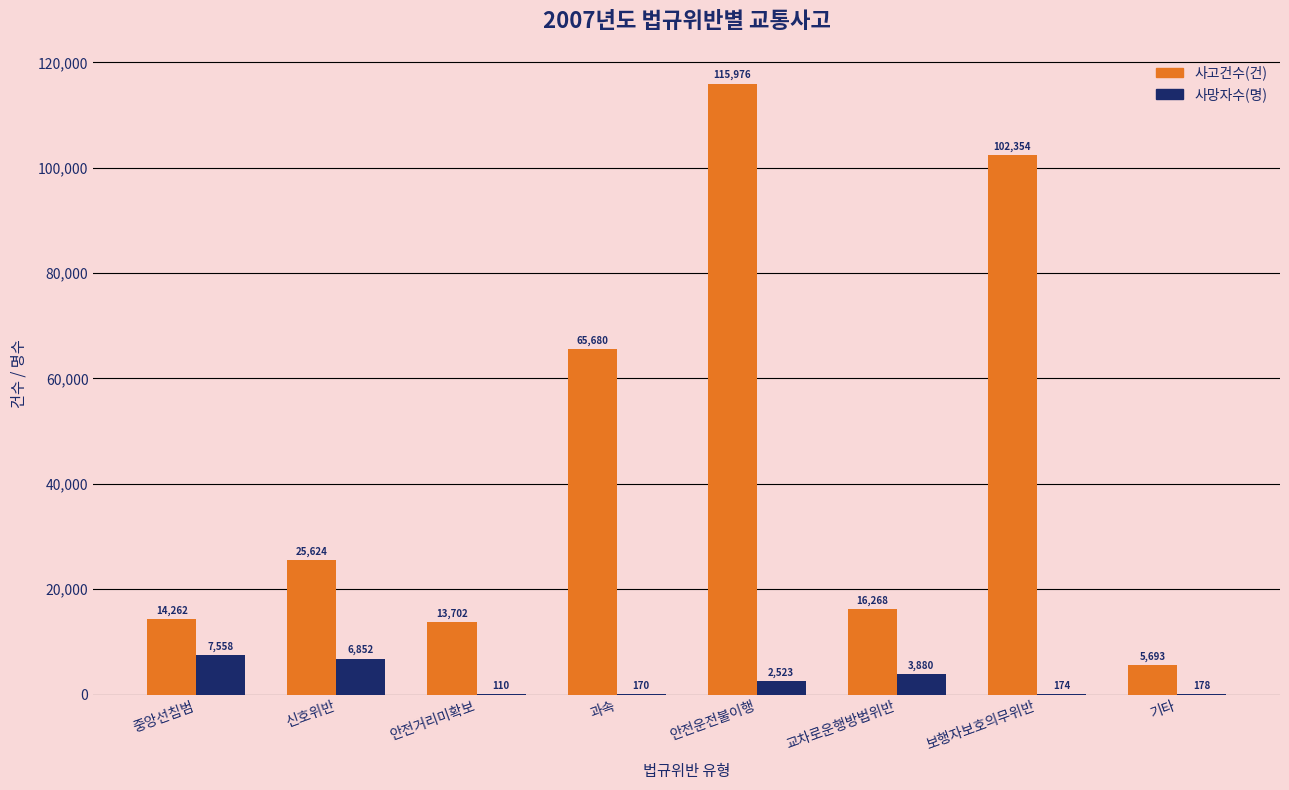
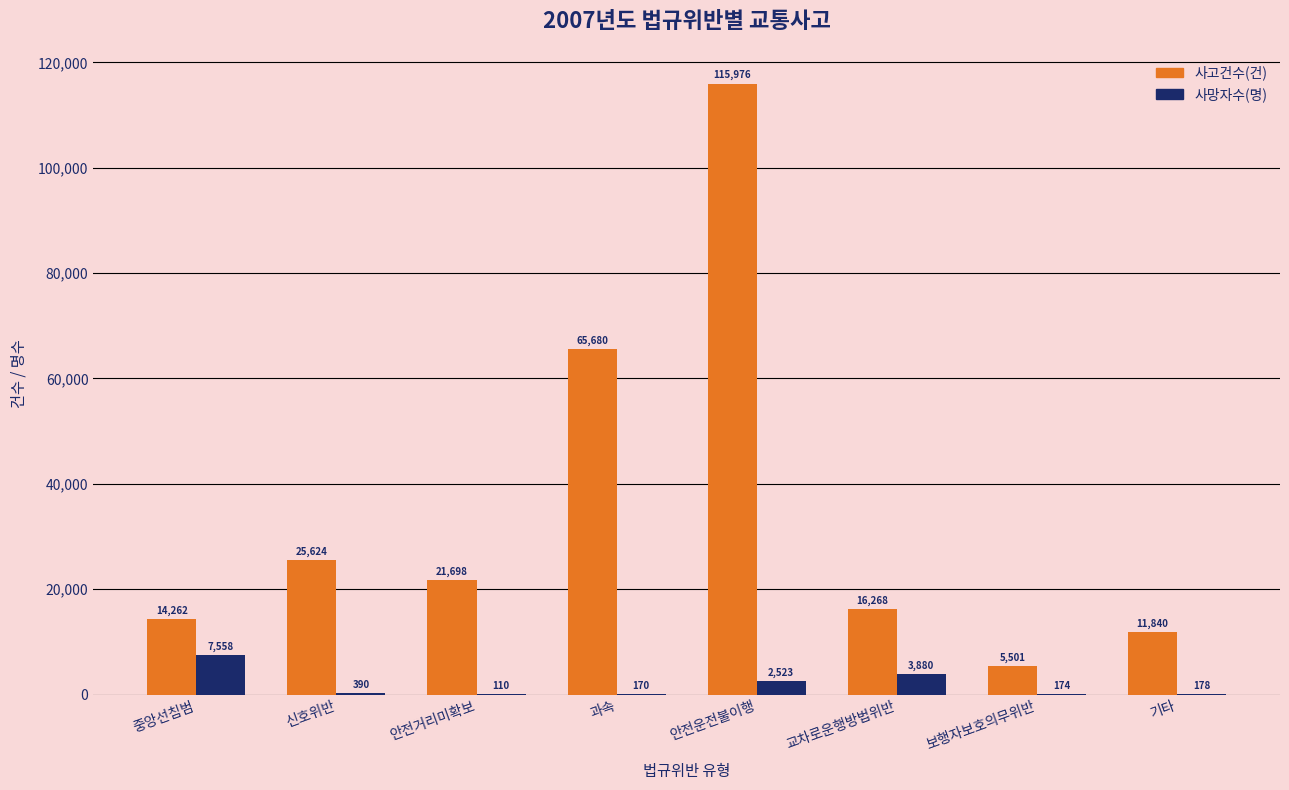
사망자수(명), 신호위반: 6,852 -> 390
사고건수(건), 안전거리미확보: 13,702 -> 21,698
사고건수(건), 보행자보호의무위반: 102,354 -> 5,501
사고건수(건), 기타: 5,693 -> 11,840
